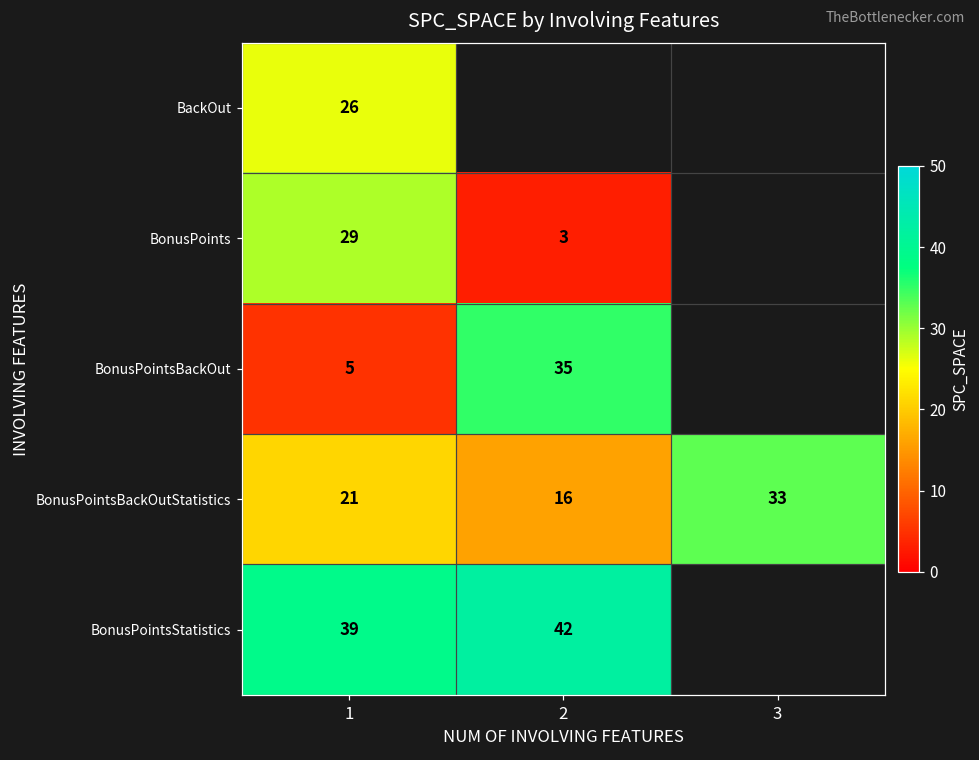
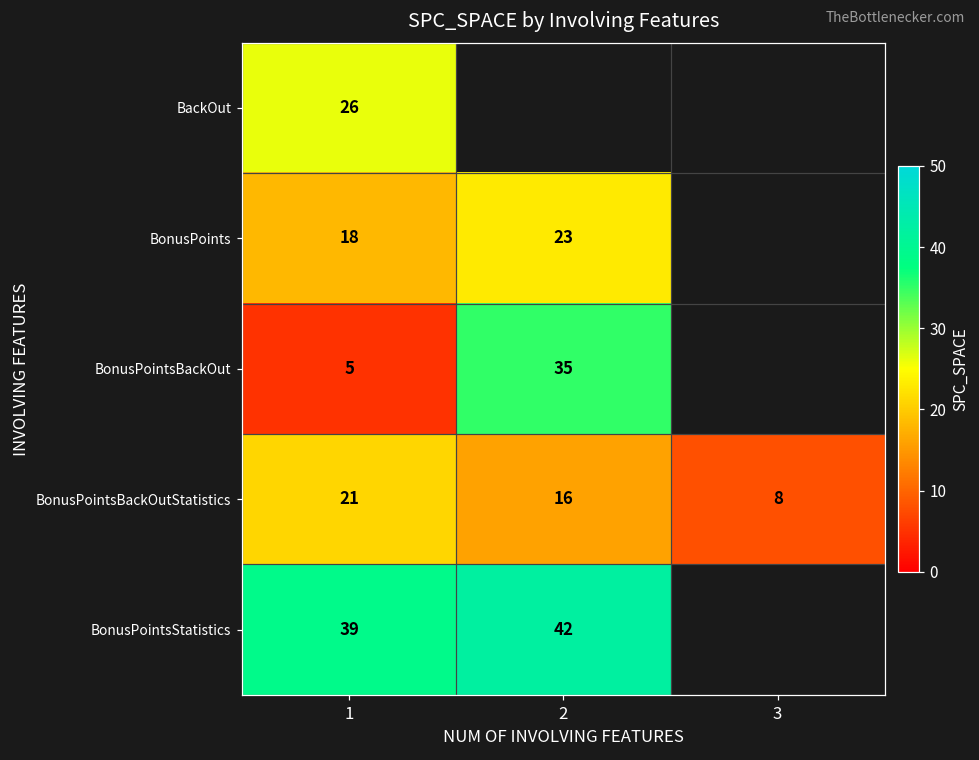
BonusPoints, 1: 29 -> 18
BonusPoints, 2: 3 -> 23
BonusPointsBackOutStatistics, 3: 33 -> 8
